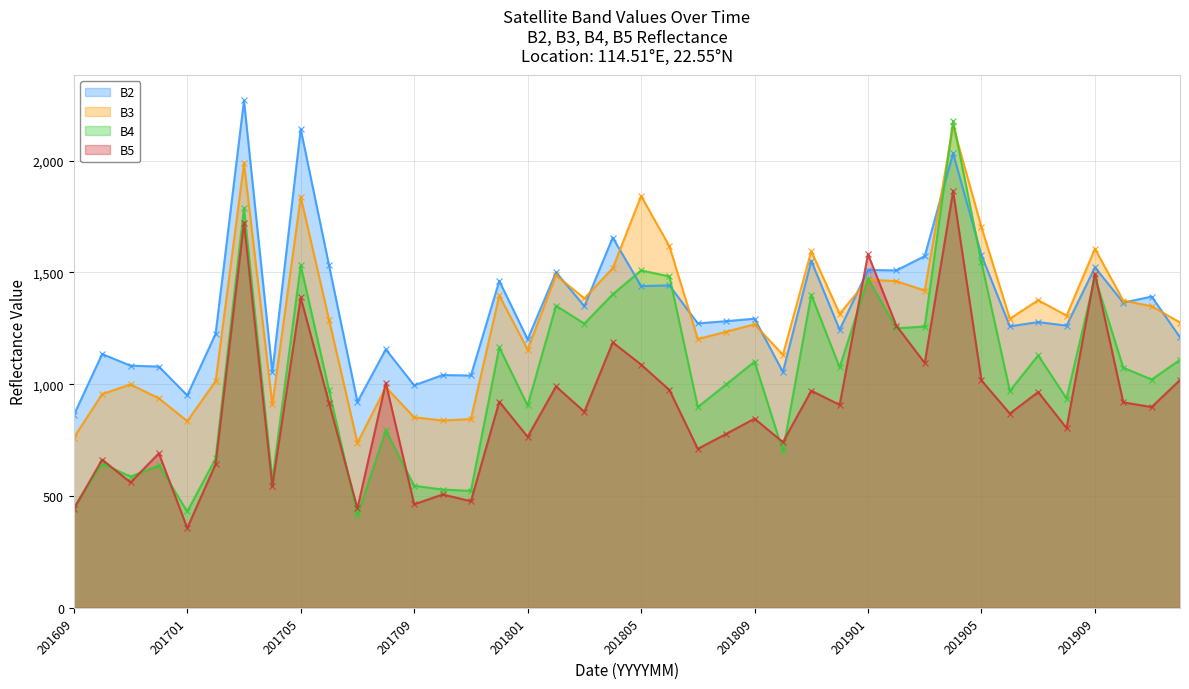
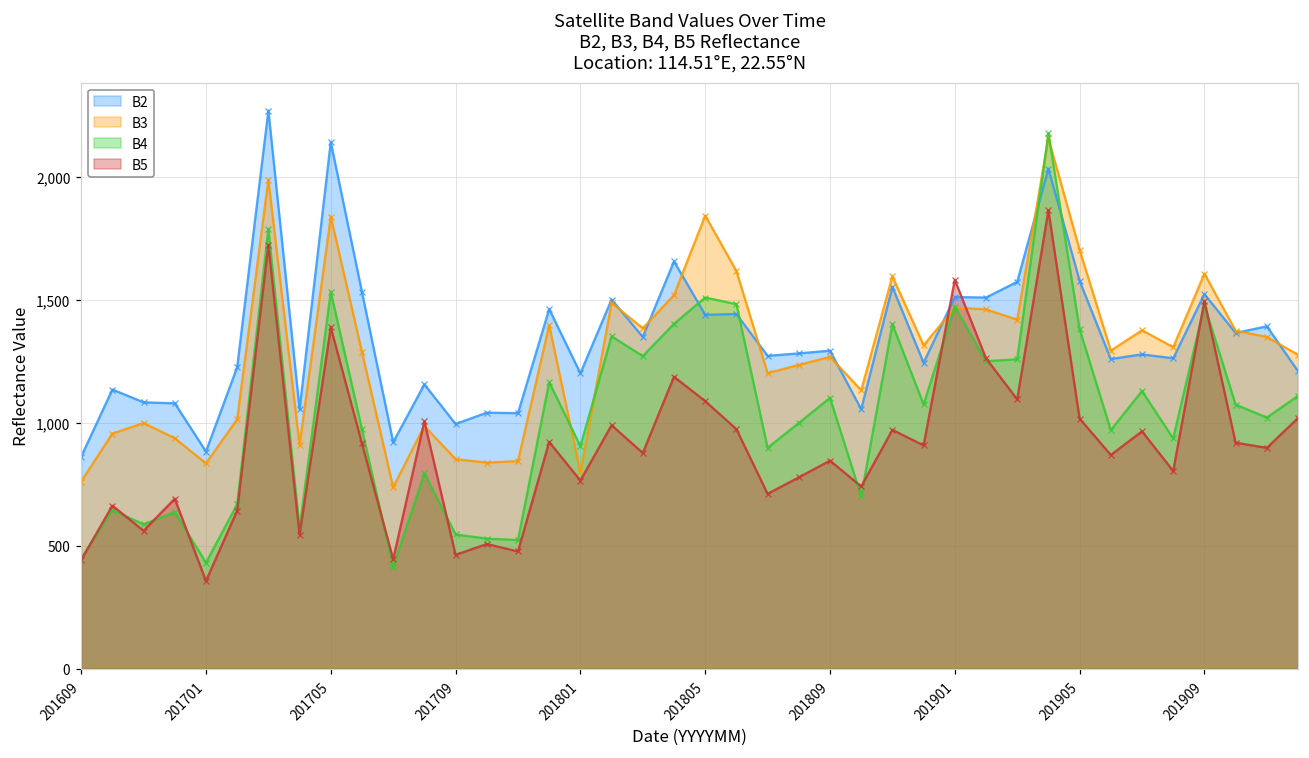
B2, 201701: 950 -> 880
B3, 201801: 1,160 -> 800
B4, 201905: 1,550 -> 1,380
